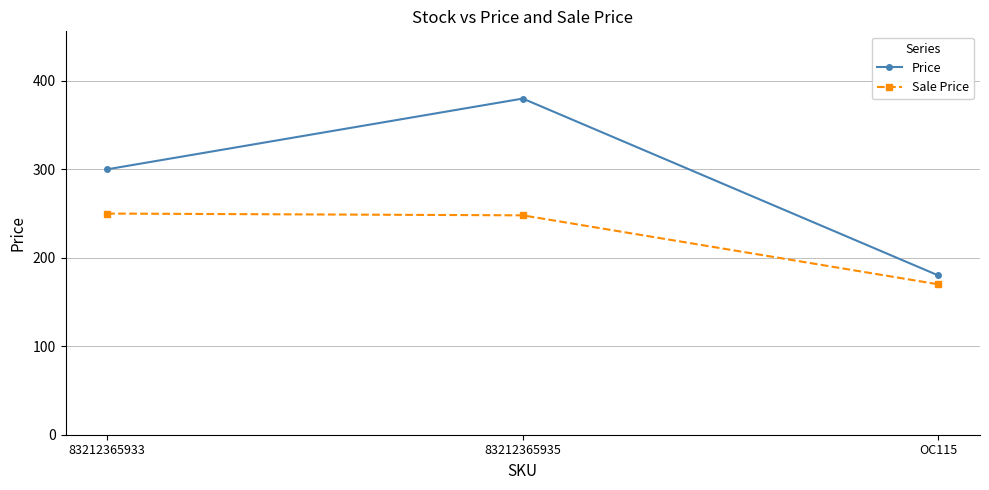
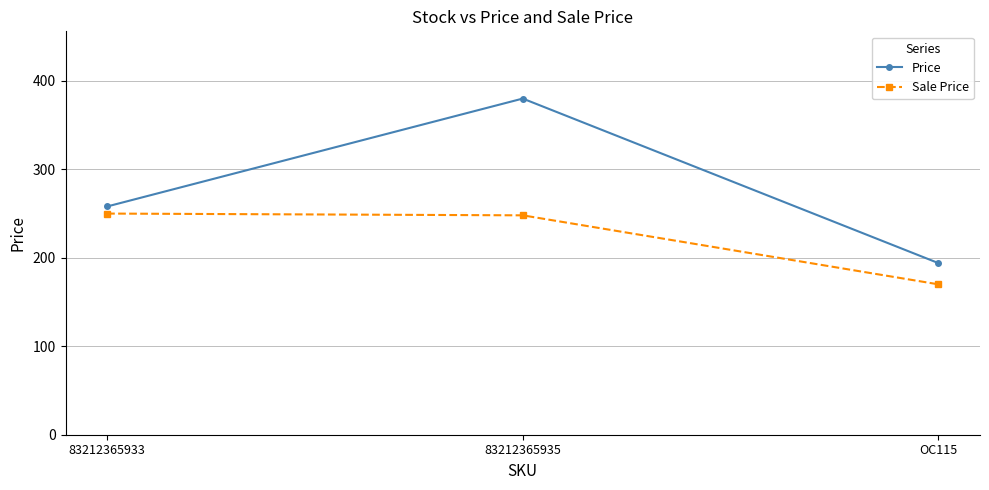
Price, 83212365933: 300 -> 260
Price, OC115: 180 -> 190
